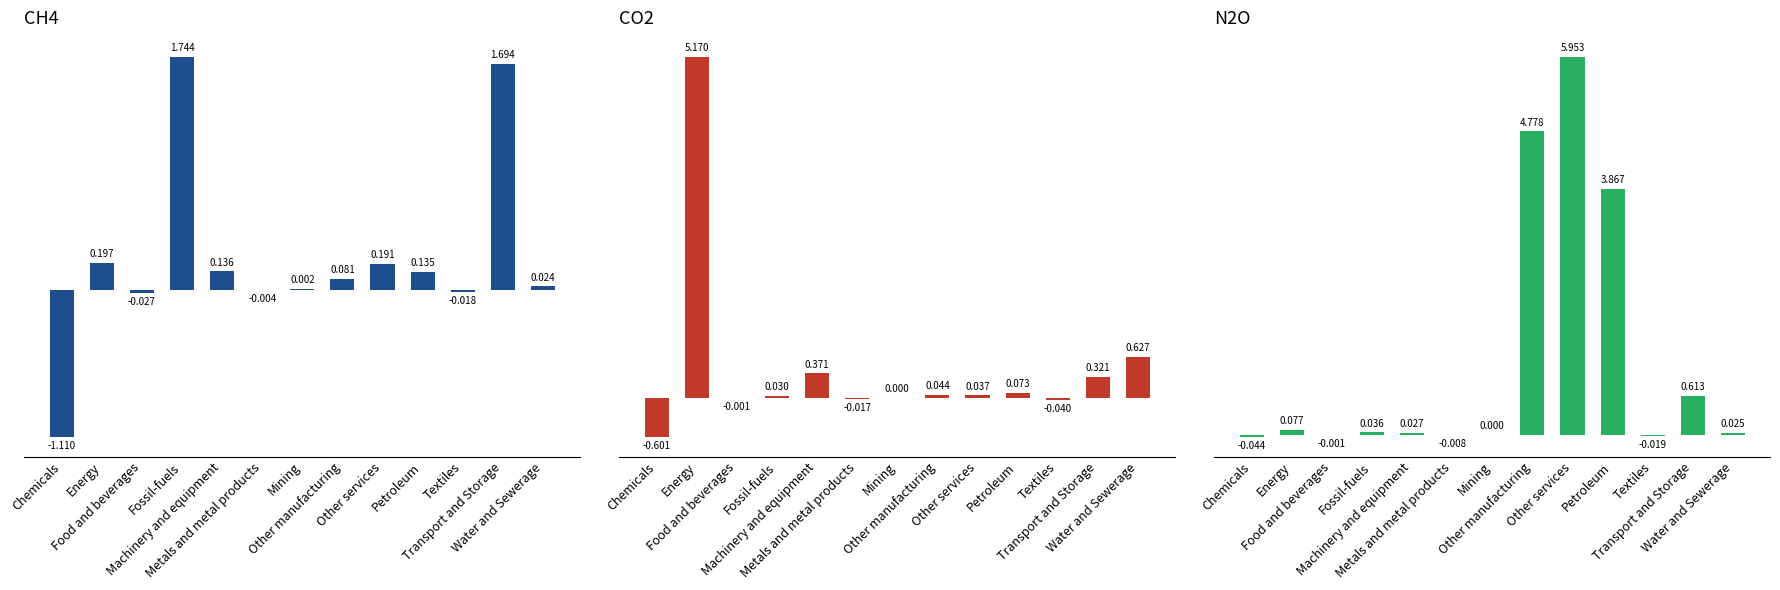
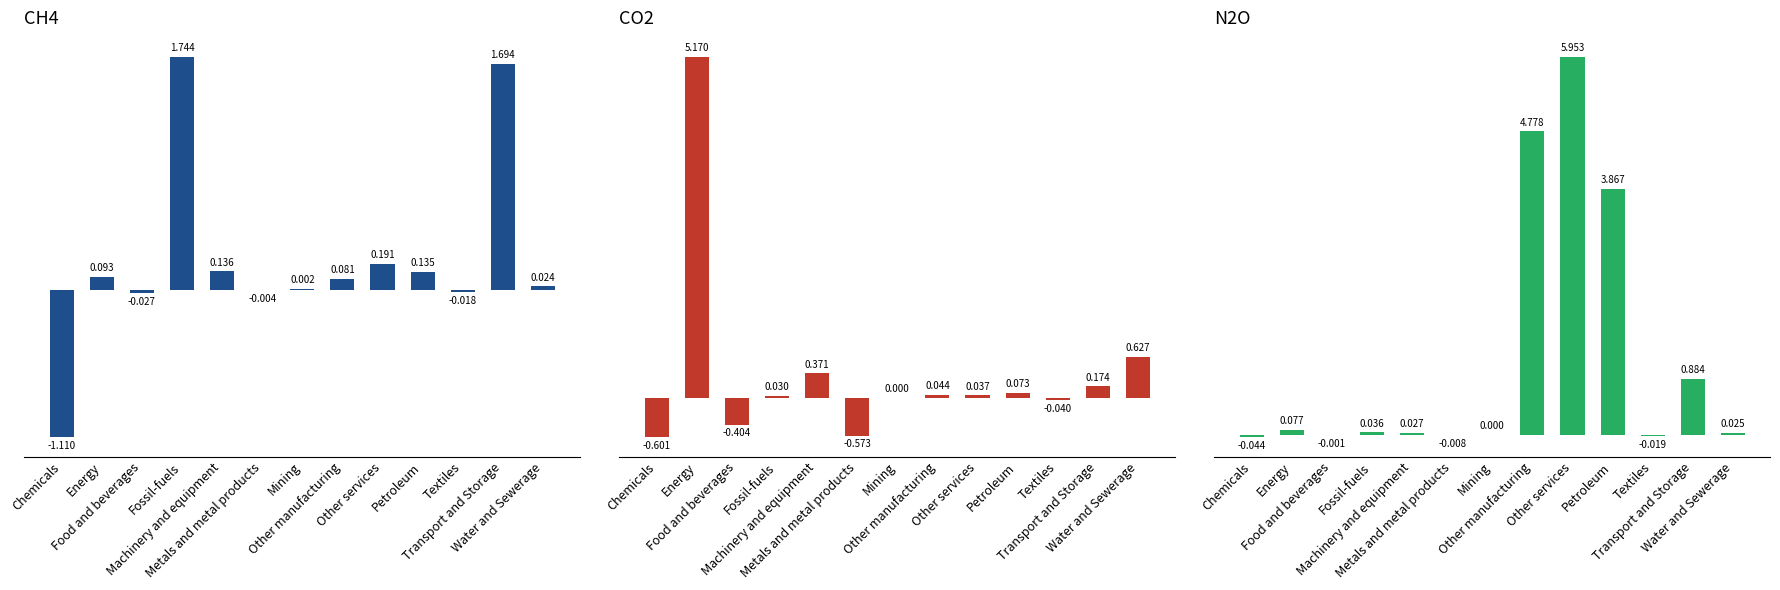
CH4, Energy: 0.197 -> 0.093
CO2, Food and beverages: -0.001 -> -0.404
CO2, Metals and metal products: -0.017 -> -0.573
CO2, Transport and Storage: 0.321 -> 0.174
N2O, Transport and Storage: 0.613 -> 0.884
